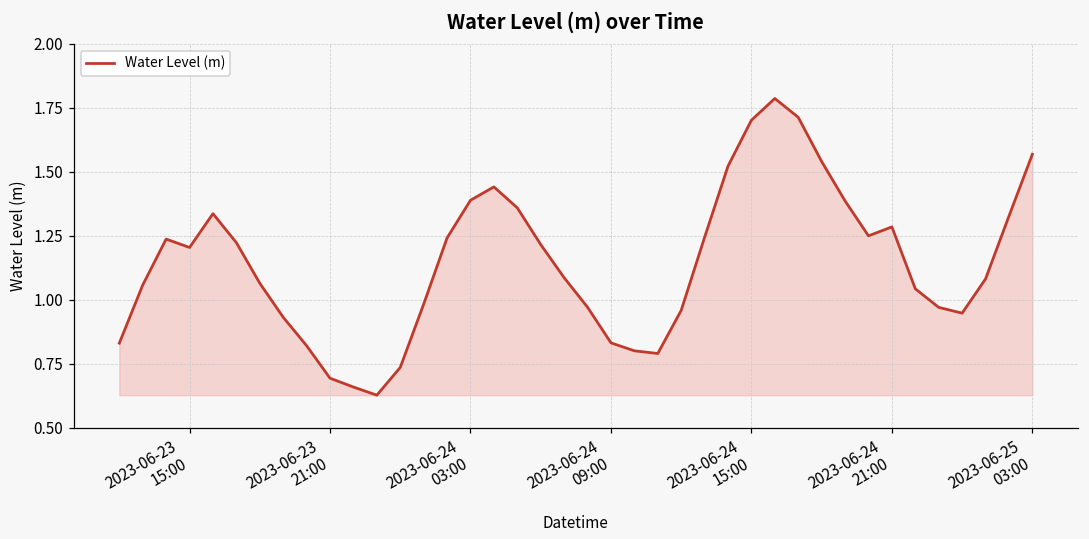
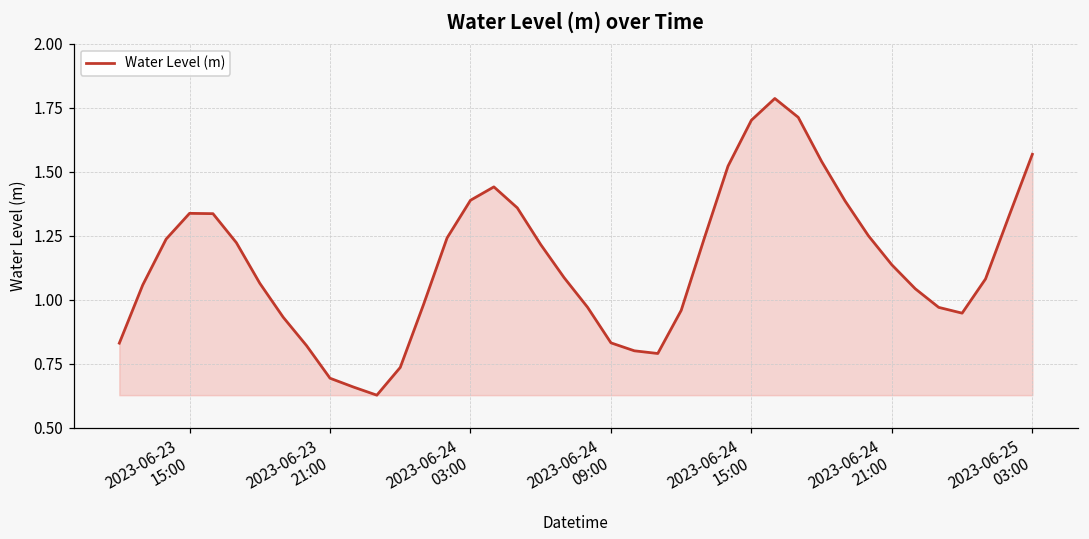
2023-06-23 15:00: 1.20 -> 1.34
2023-06-24 21:00: 1.28 -> 1.14
